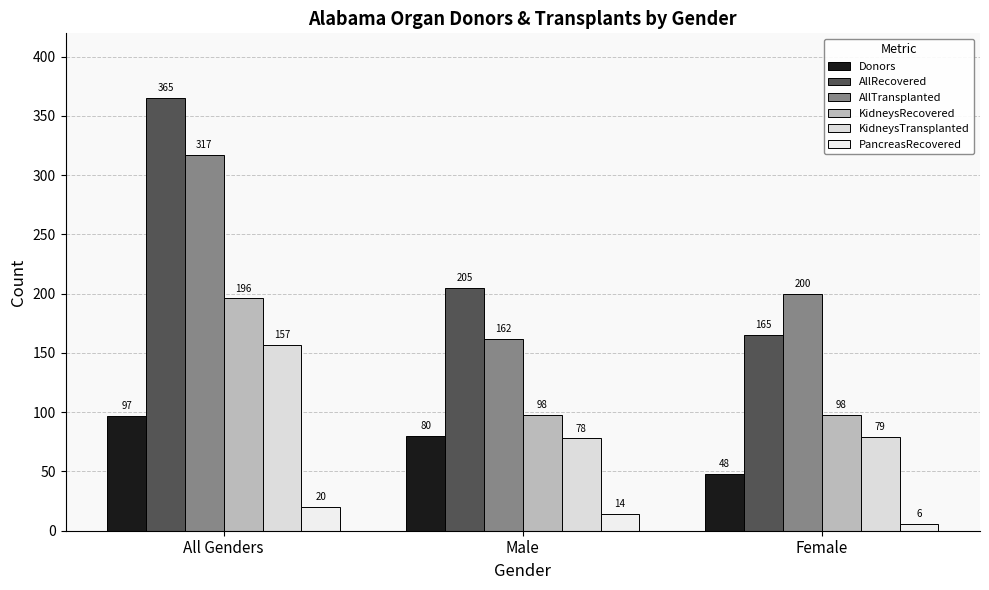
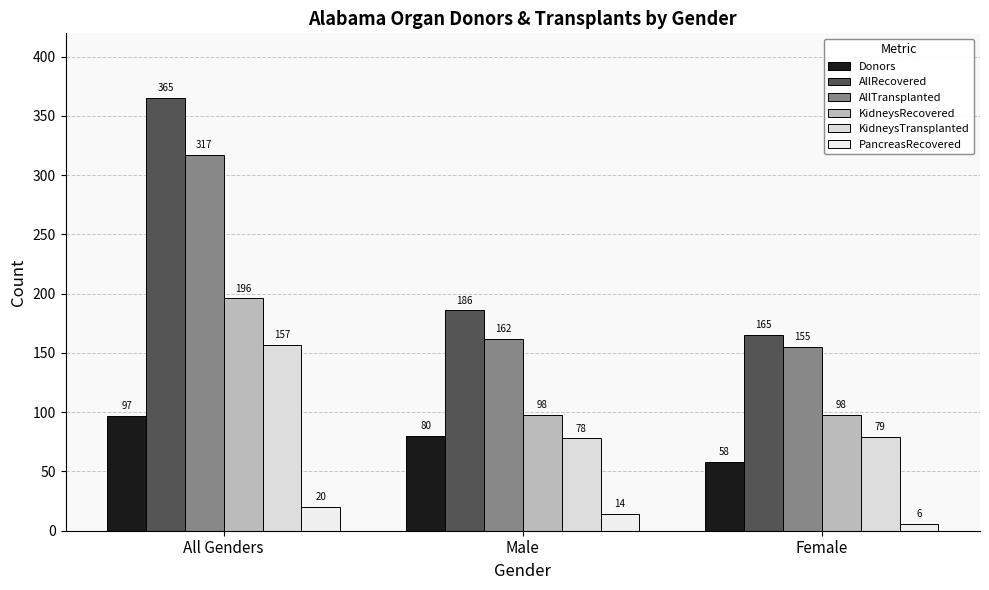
AllRecovered, Male: 205 -> 186
Donors, Female: 48 -> 58
AllTransplanted, Female: 200 -> 155
